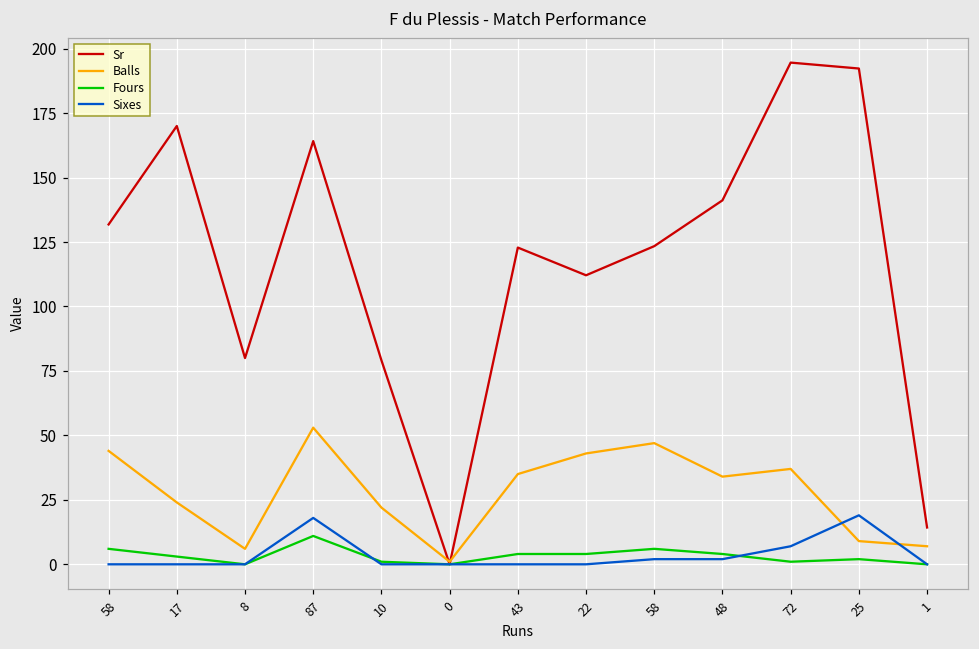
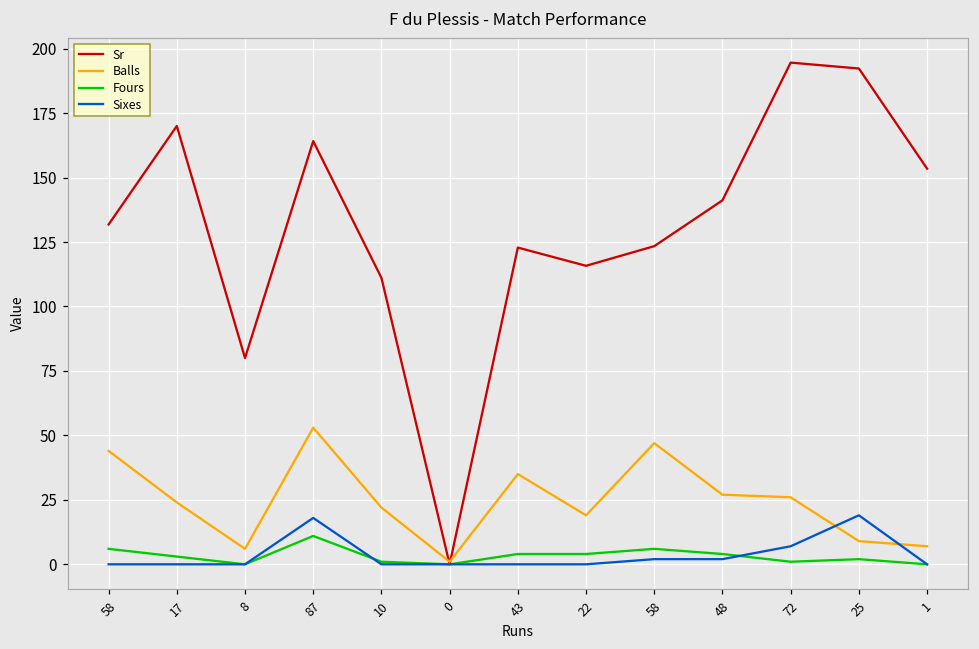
Sr, 10: 79 -> 111
Sr, 22: 112 -> 116
Balls, 22: 43 -> 19
Balls, 48: 34 -> 27
Balls, 72: 37 -> 26
Sr, 1: 14 -> 153
